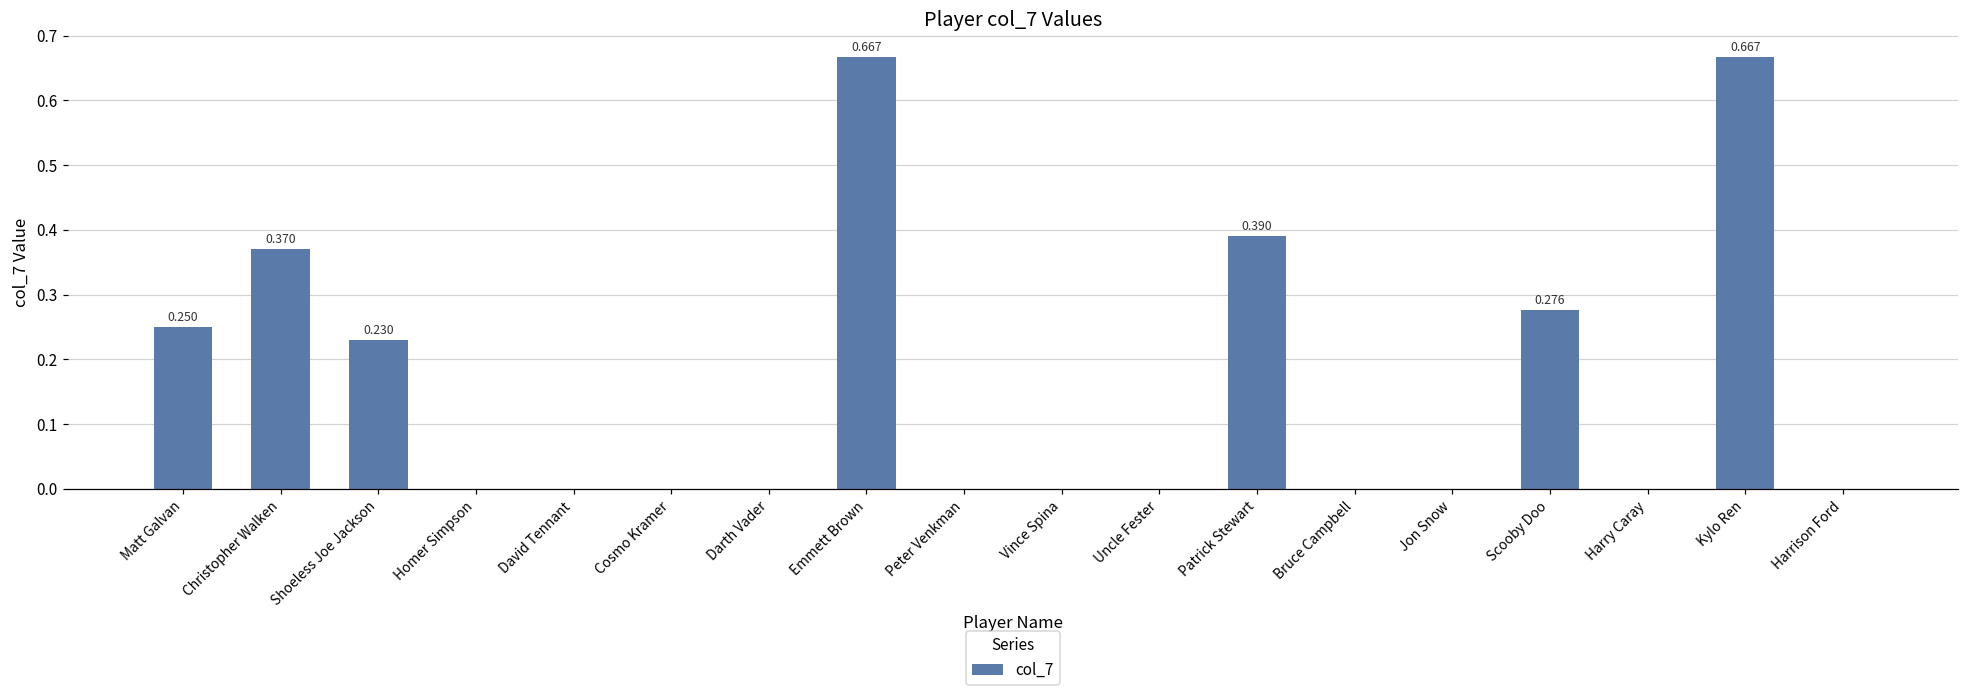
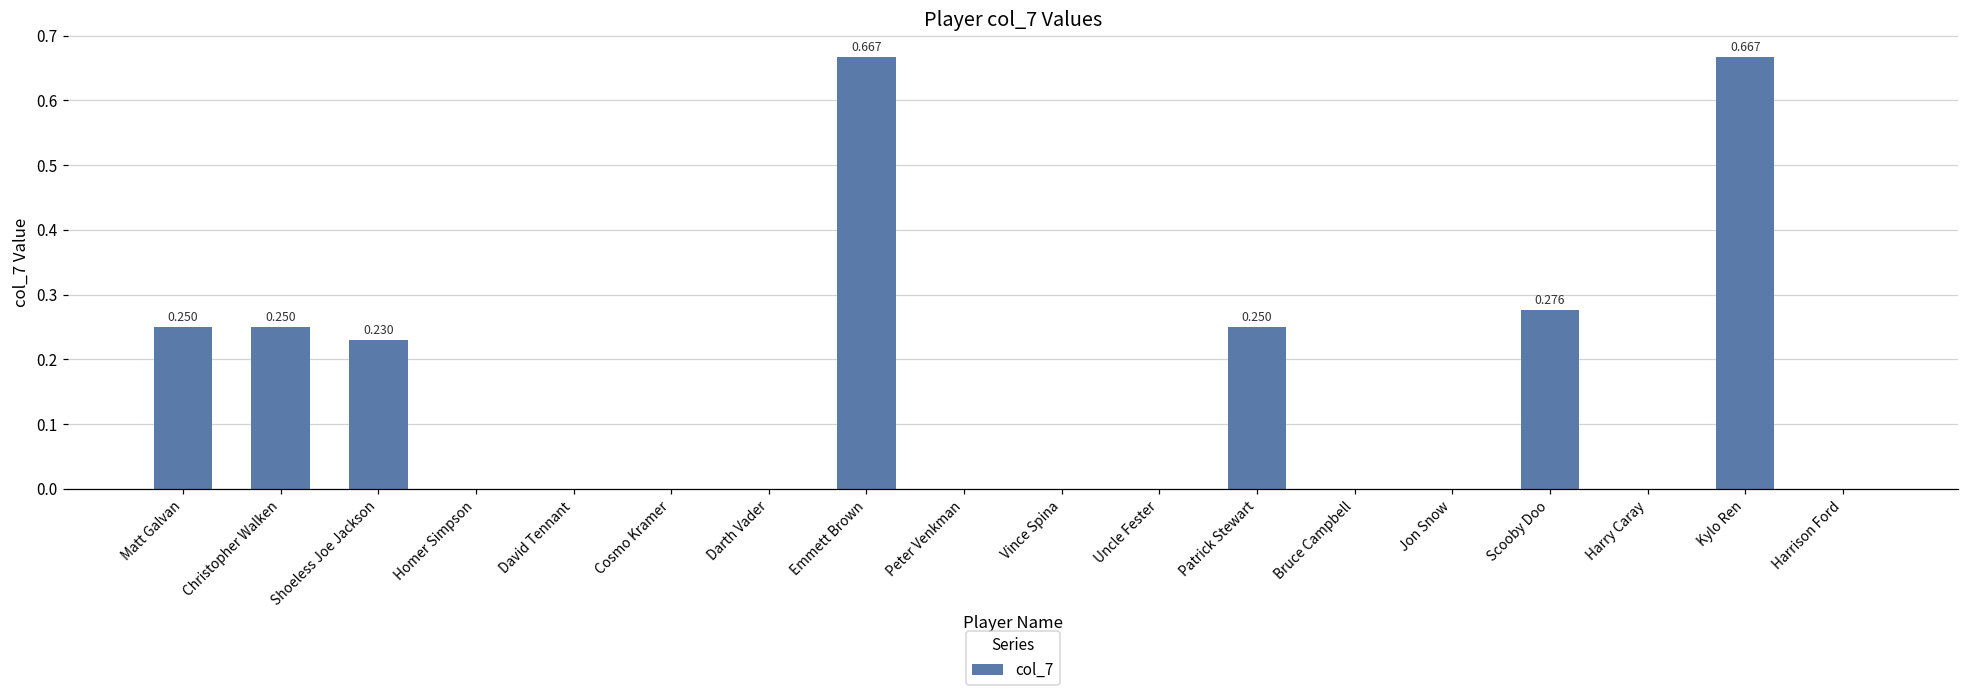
Christopher Walken: 0.370 -> 0.250
Patrick Stewart: 0.390 -> 0.250
